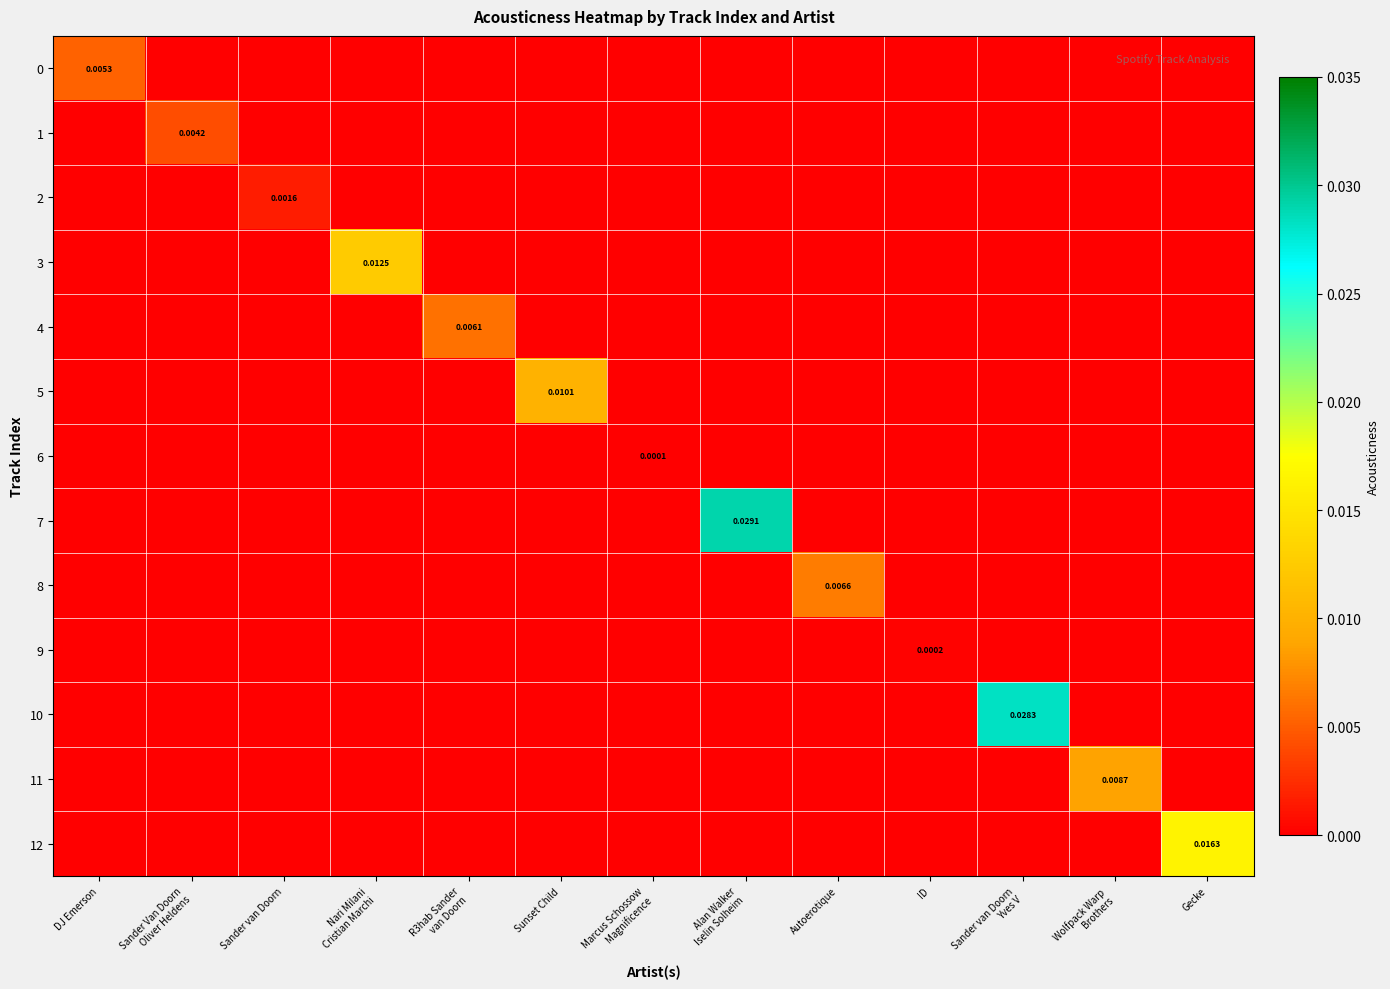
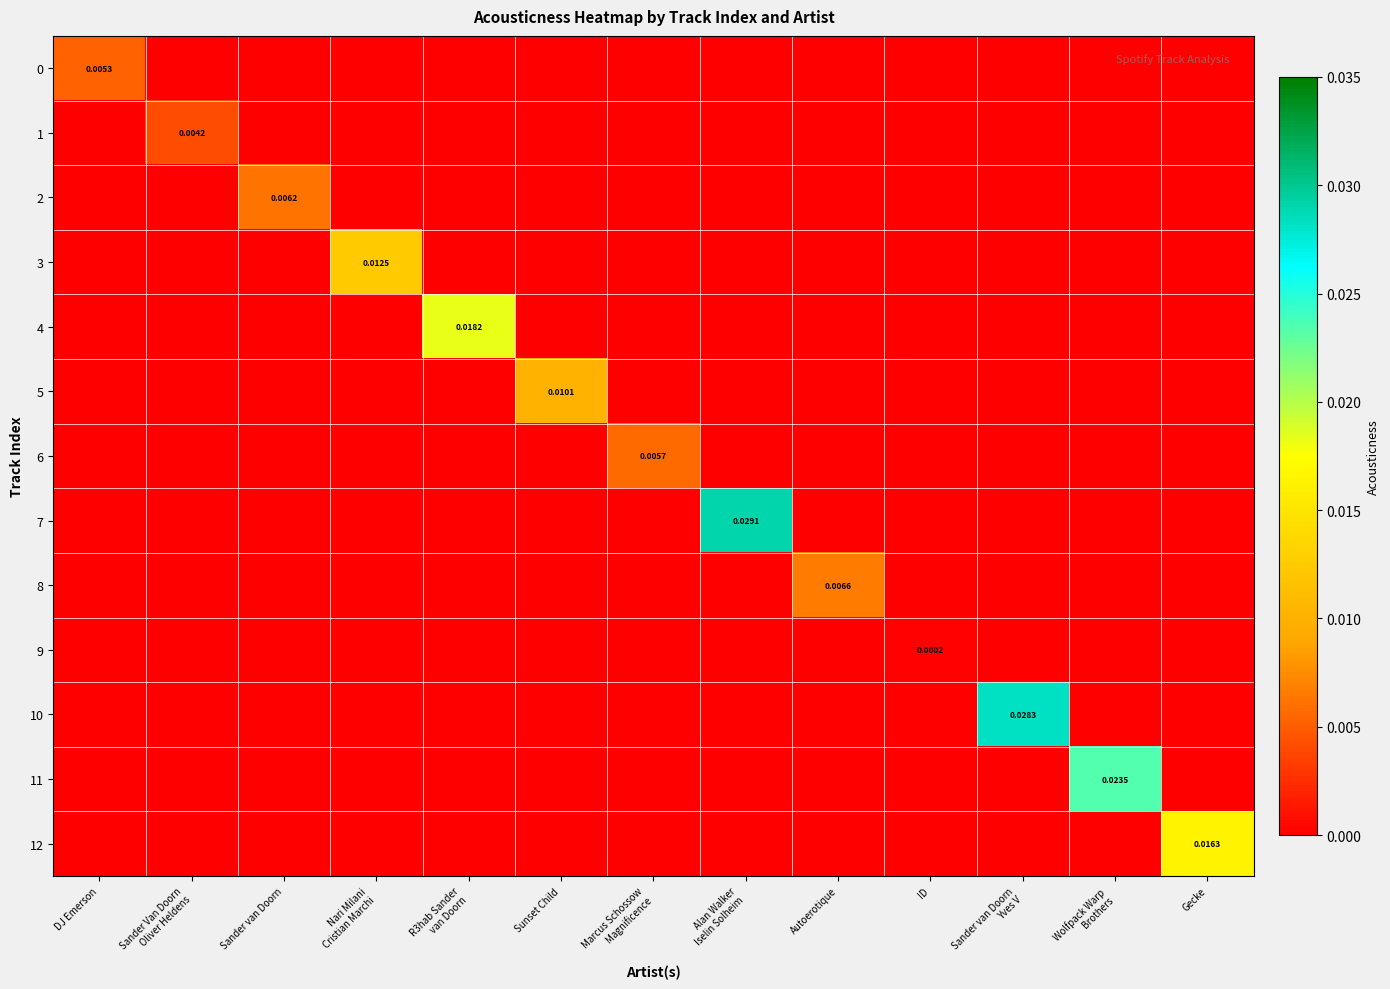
2, Sander van Doorn: 0.0016 -> 0.0062
4, R3hab Sander van Doorn: 0.0061 -> 0.0182
6, Marcus Schossow Magnificence: 0.0001 -> 0.0057
11, Wolfpack Warp Brothers: 0.0087 -> 0.0235
